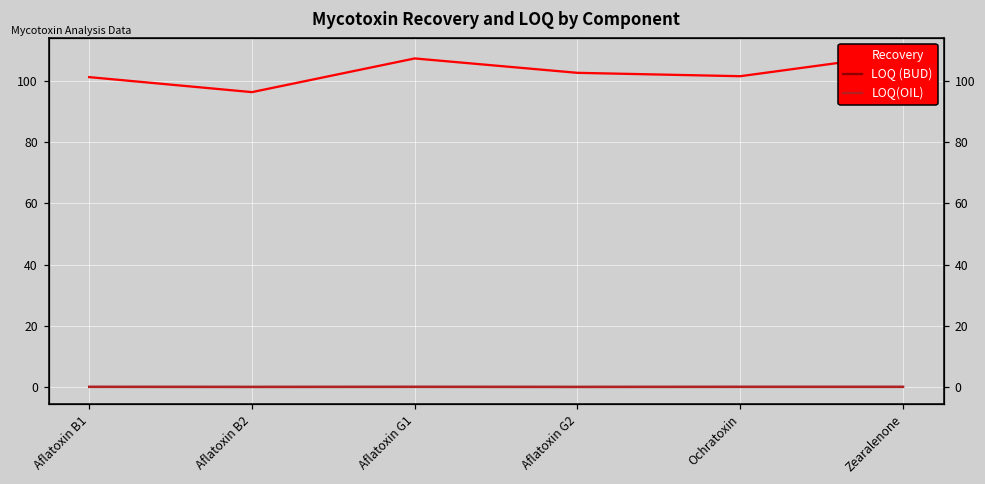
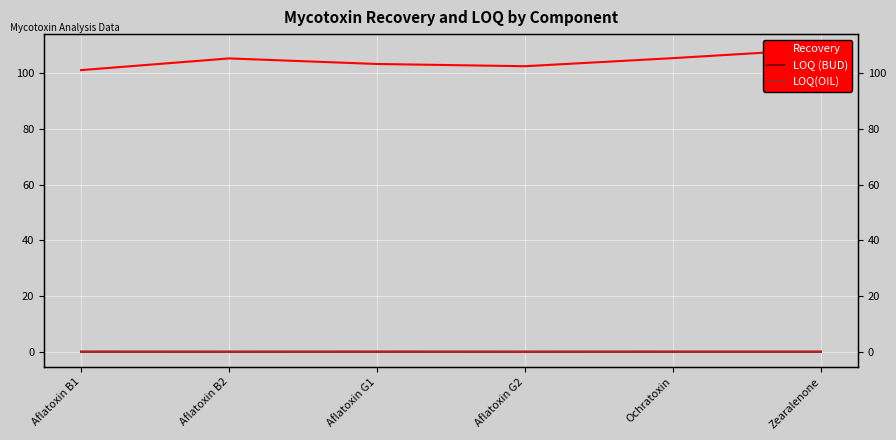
Recovery, Aflatoxin B2: 96 -> 105
Recovery, Aflatoxin G1: 107 -> 103
Recovery, Ochratoxin: 102 -> 106
